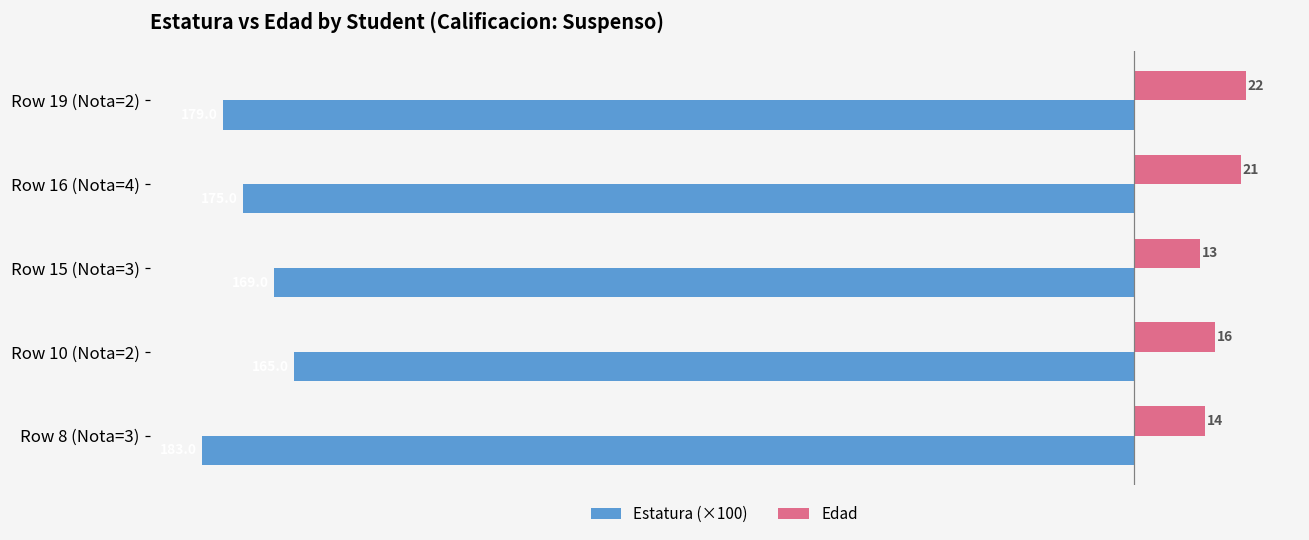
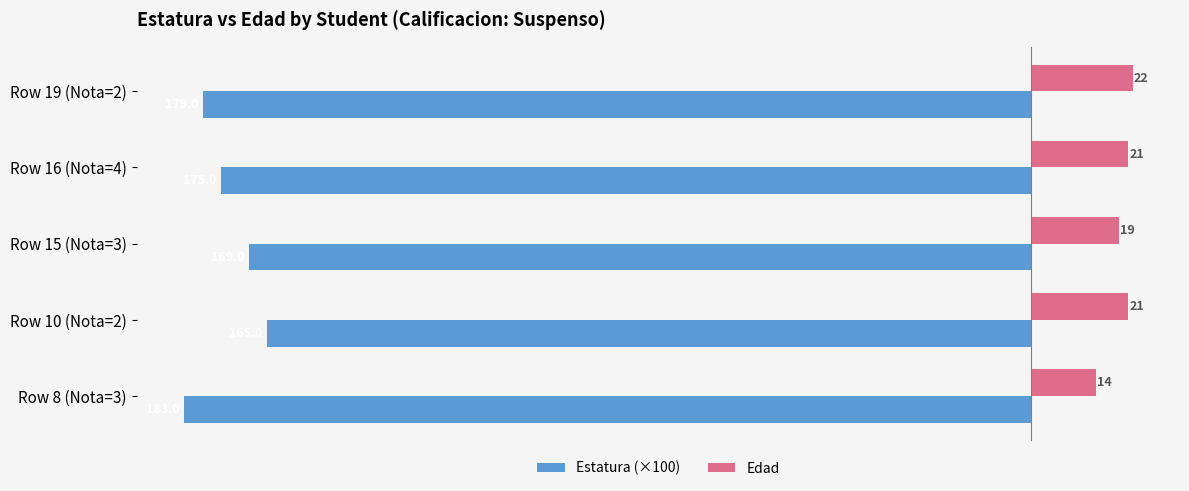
Edad, Row 15 (Nota=3): 13 -> 19
Edad, Row 10 (Nota=2): 16 -> 21
